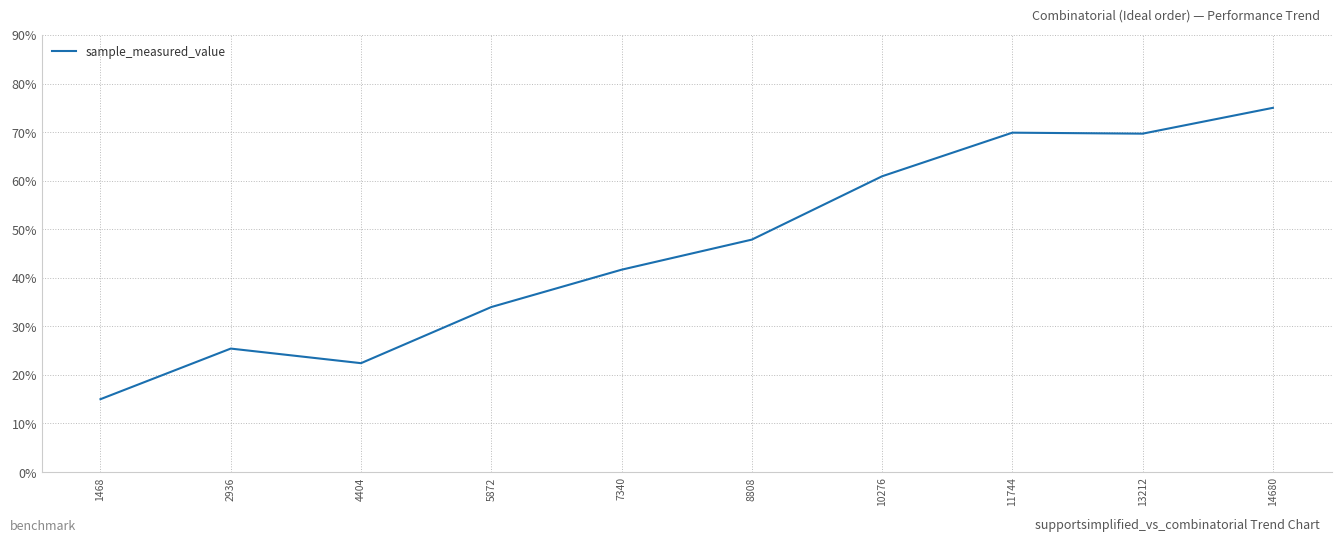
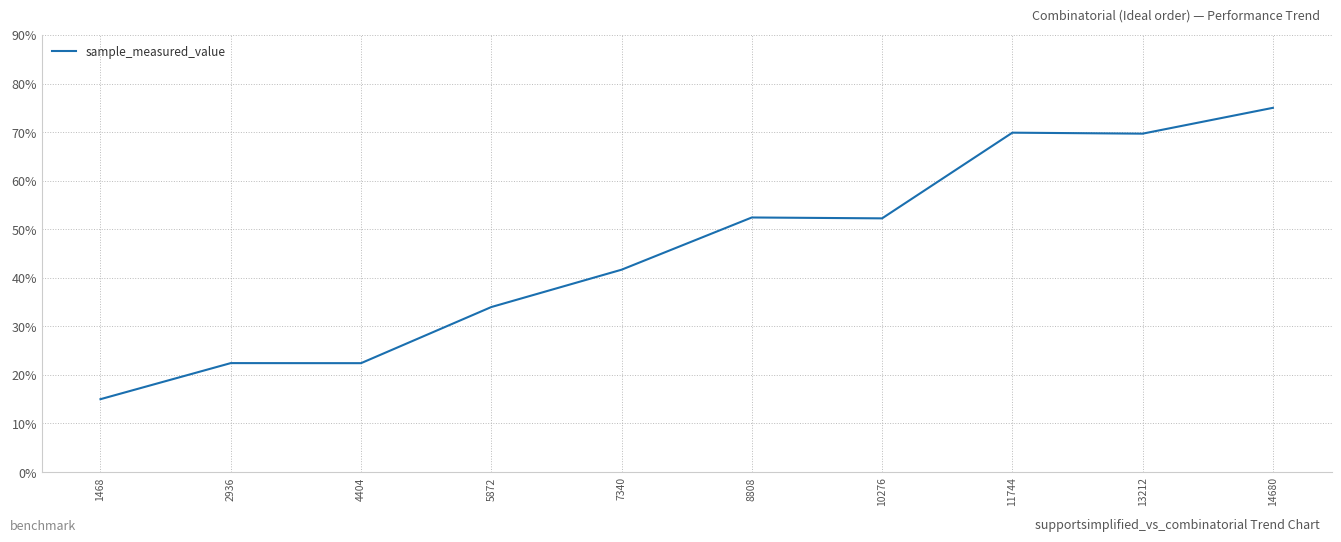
2936: 25% -> 22%
8808: 48% -> 52%
10276: 61% -> 52%
